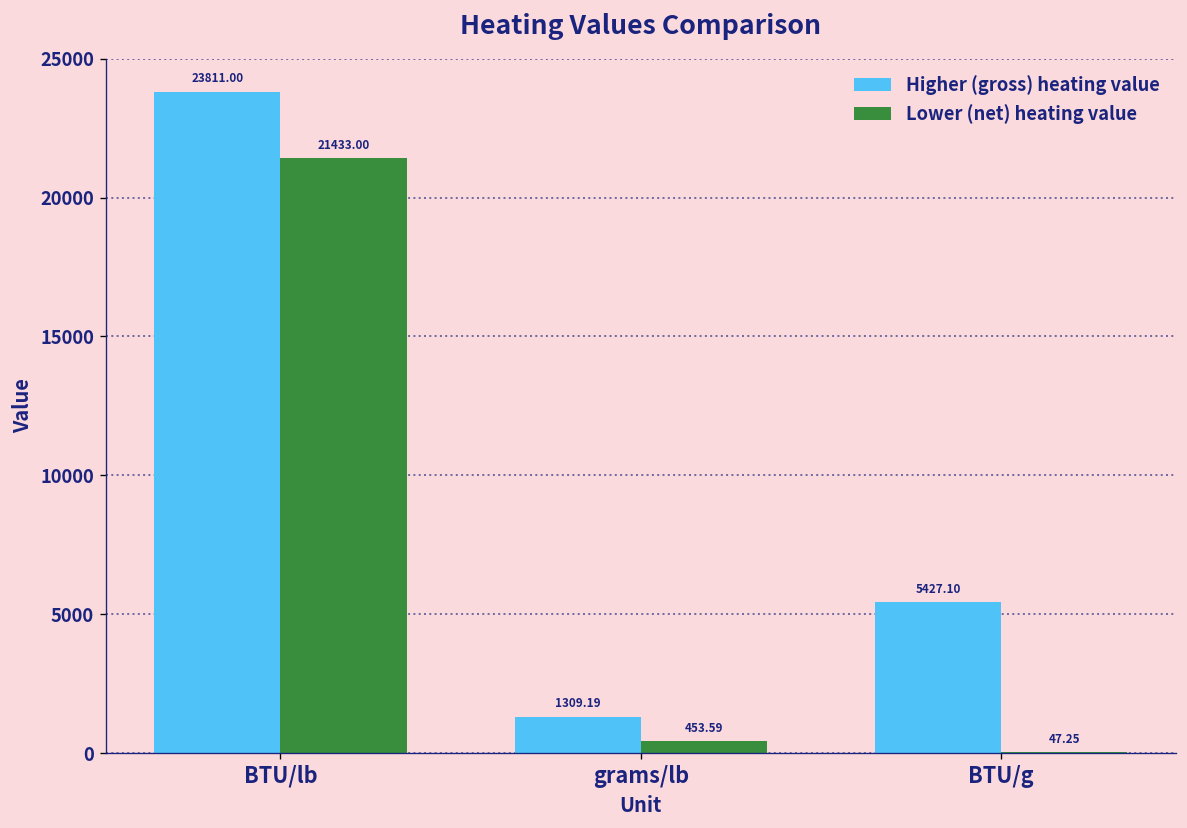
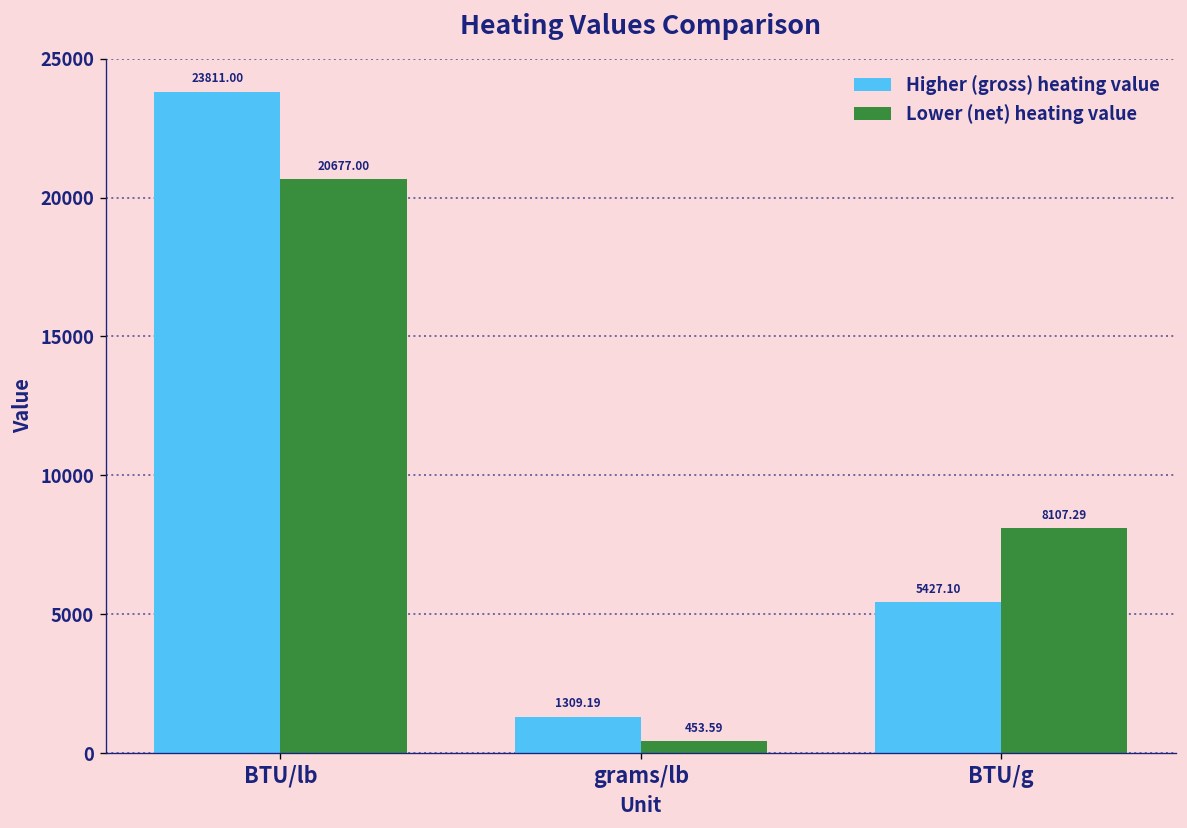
Lower (net) heating value, BTU/lb: 21433.00 -> 20677.00
Lower (net) heating value, BTU/g: 47.25 -> 8107.29
